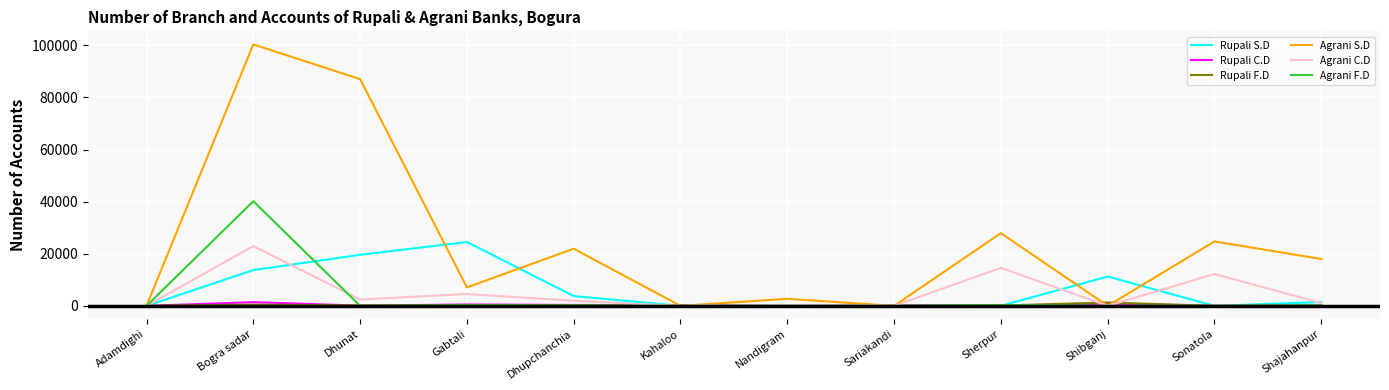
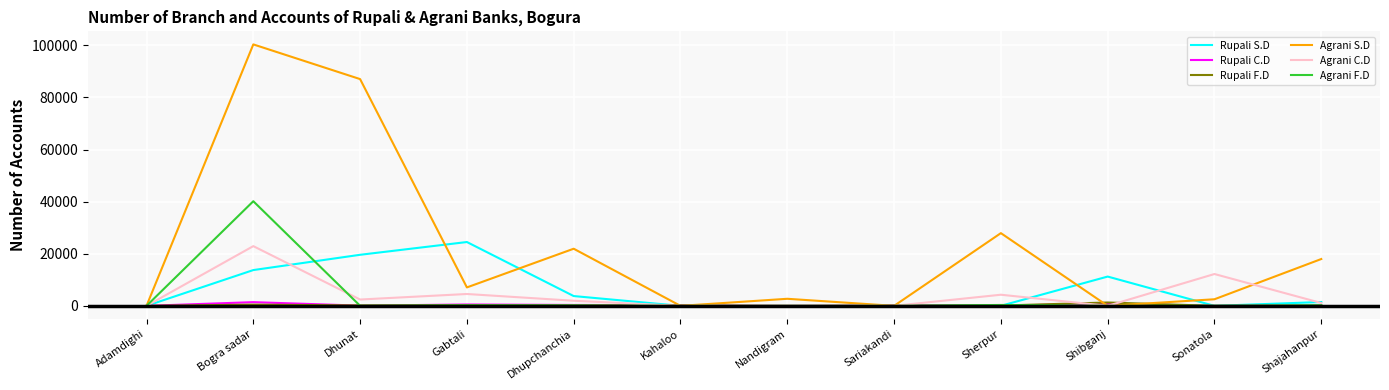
Agrani C.D, Sherpur: 15000 -> 4000
Agrani S.D, Sonatola: 25000 -> 3000
